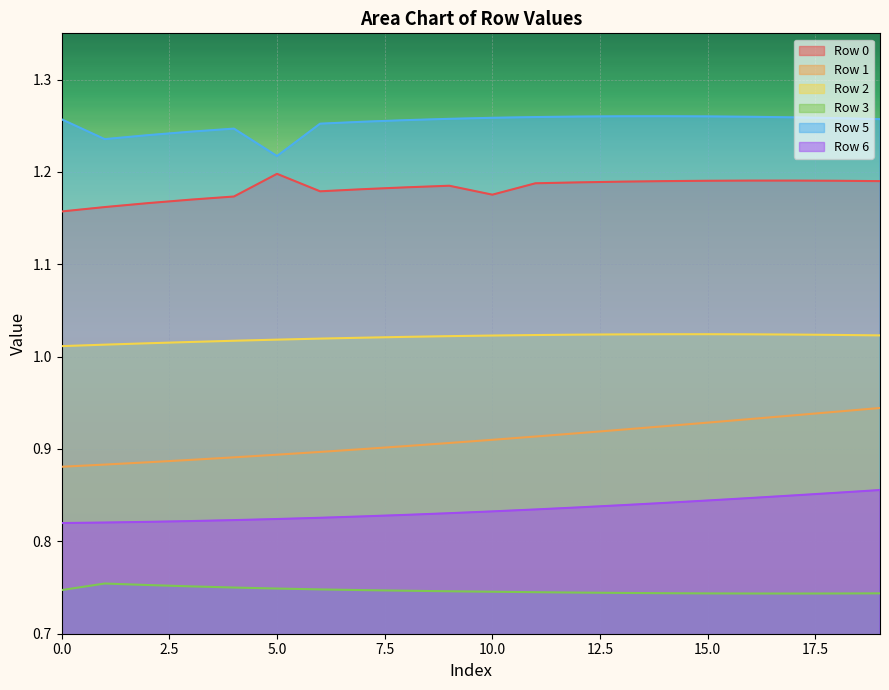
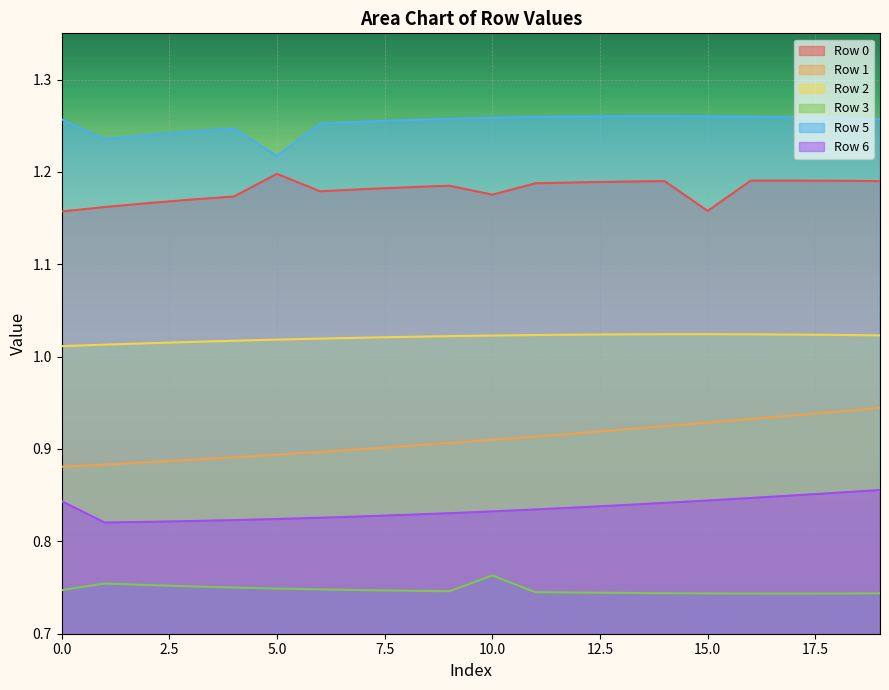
Row 6, 0.0: 0.82 -> 0.84
Row 3, 10.0: 0.75 -> 0.76
Row 0, 15.0: 1.19 -> 1.16
